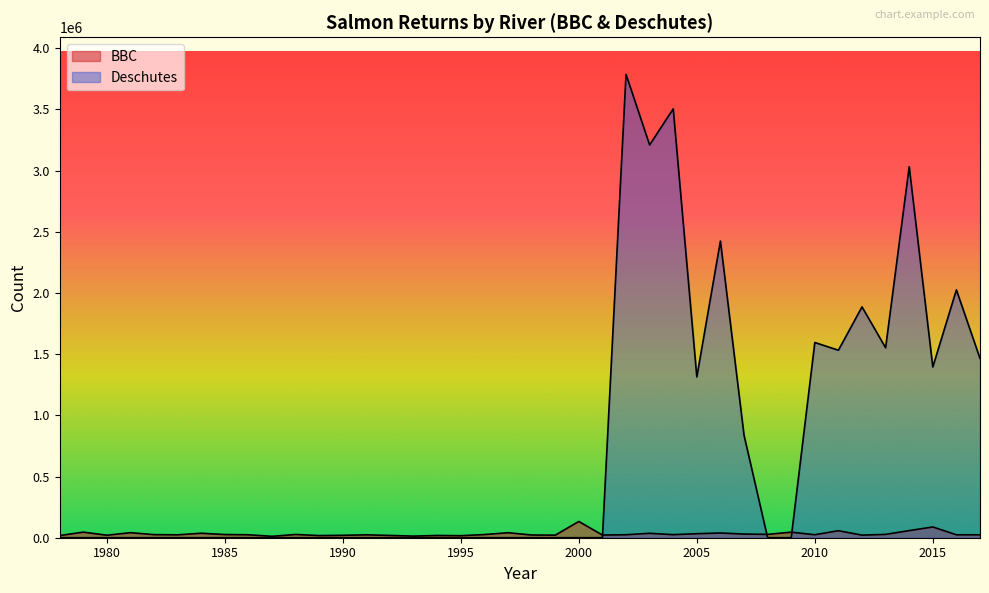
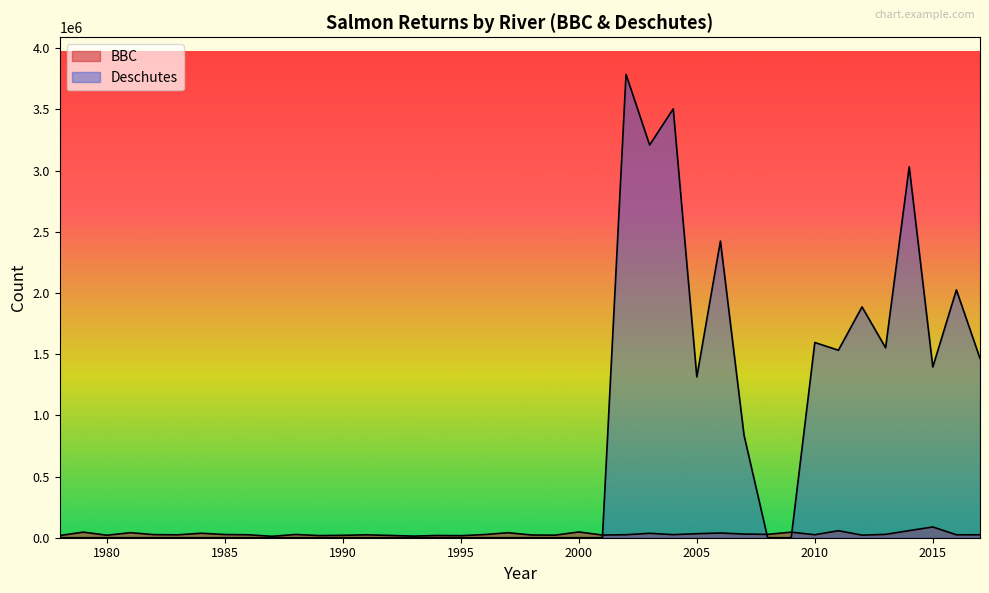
BBC, 2000: 130000 -> 50000
